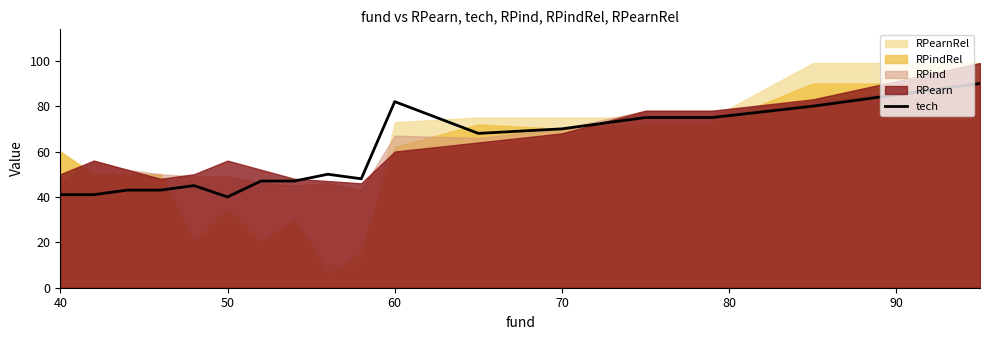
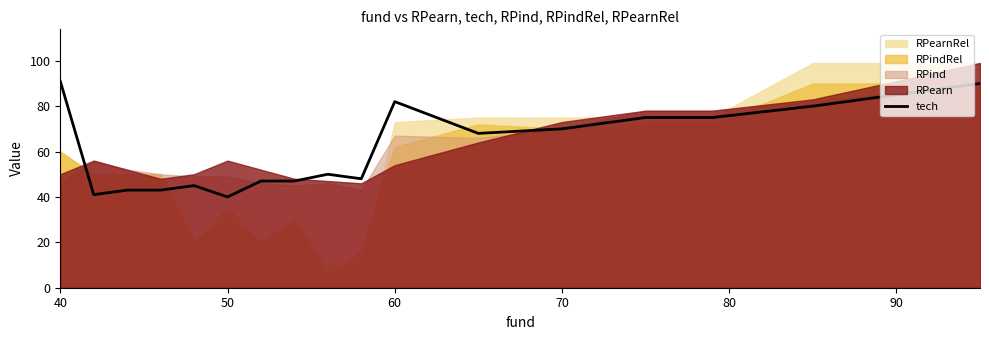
tech, 40: 41 -> 91
RPearn, 60: 60 -> 54
RPearn, 70: 68 -> 73
